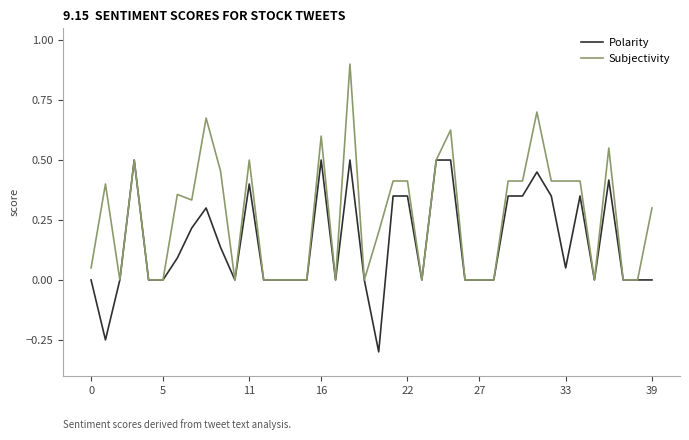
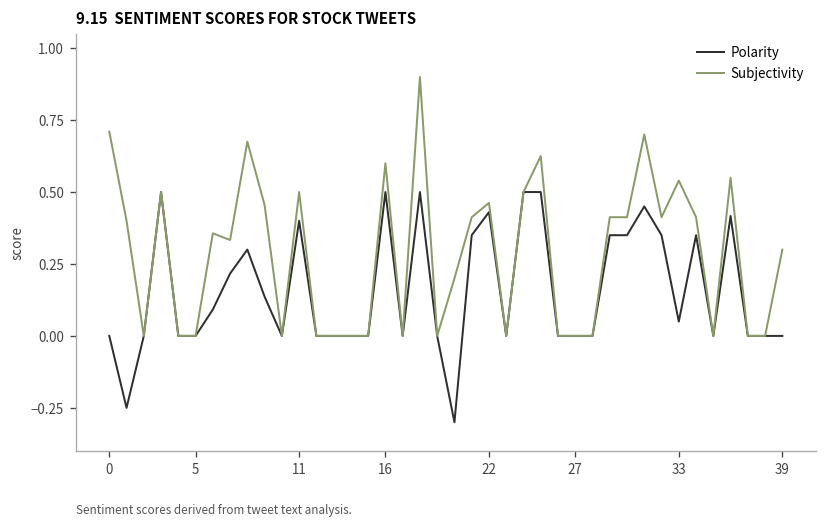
Subjectivity, 0: 0.05 -> 0.71
Polarity, 22: 0.35 -> 0.43
Subjectivity, 22: 0.41 -> 0.46
Subjectivity, 33: 0.41 -> 0.54
